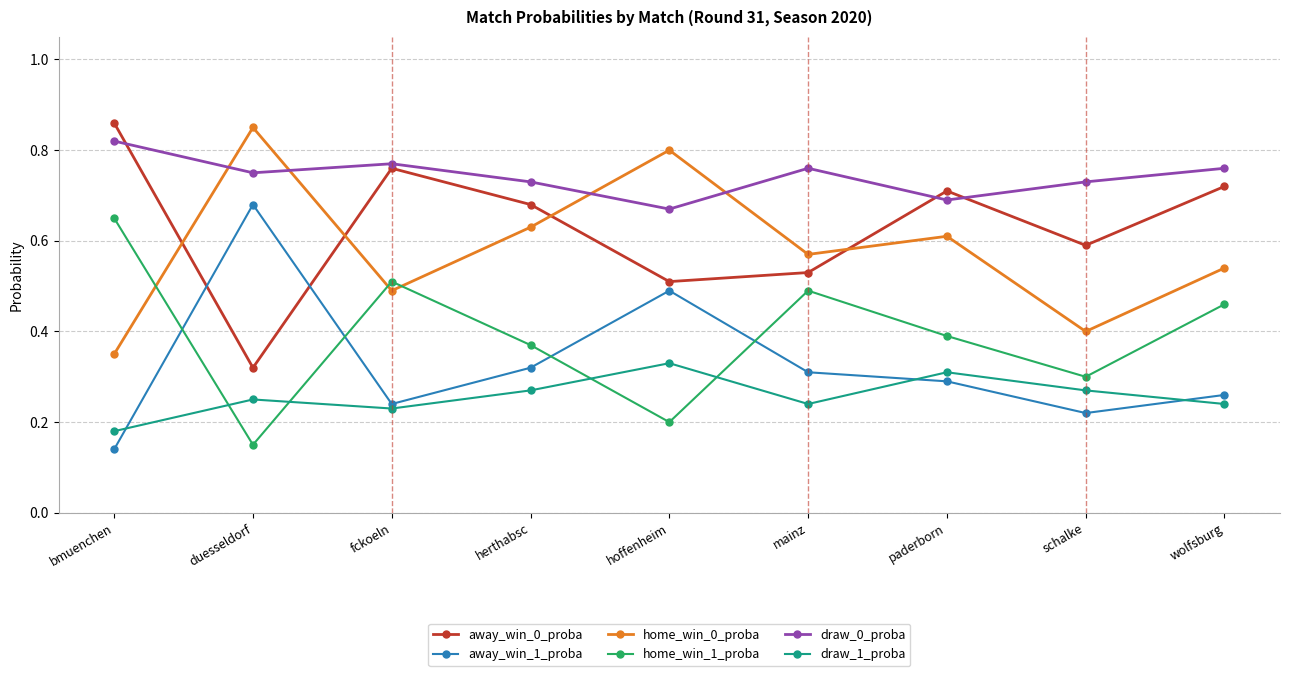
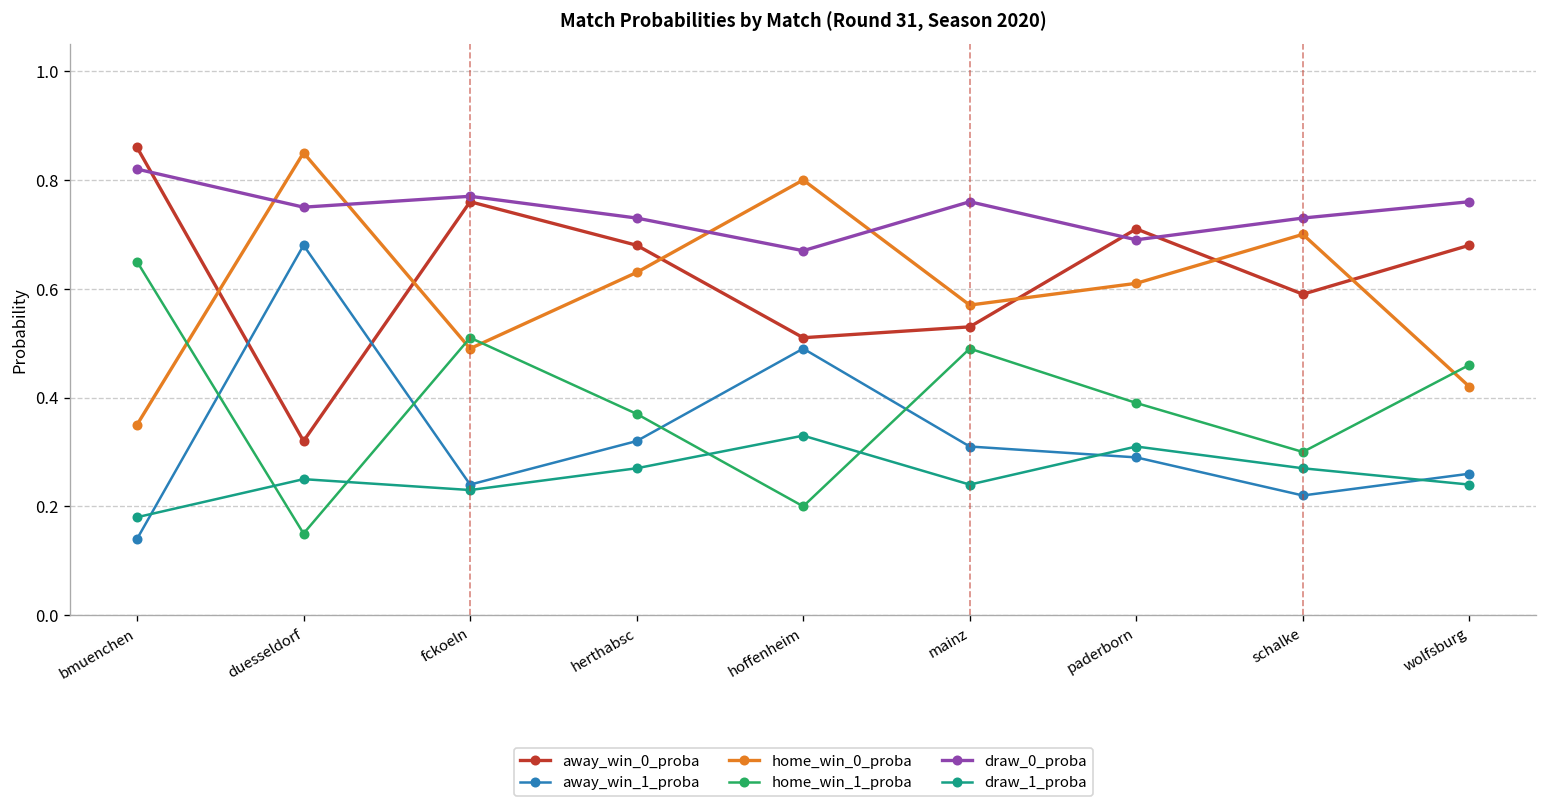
home_win_0_proba, schalke: 0.4 -> 0.7
away_win_0_proba, wolfsburg: 0.72 -> 0.68
home_win_0_proba, wolfsburg: 0.54 -> 0.42
